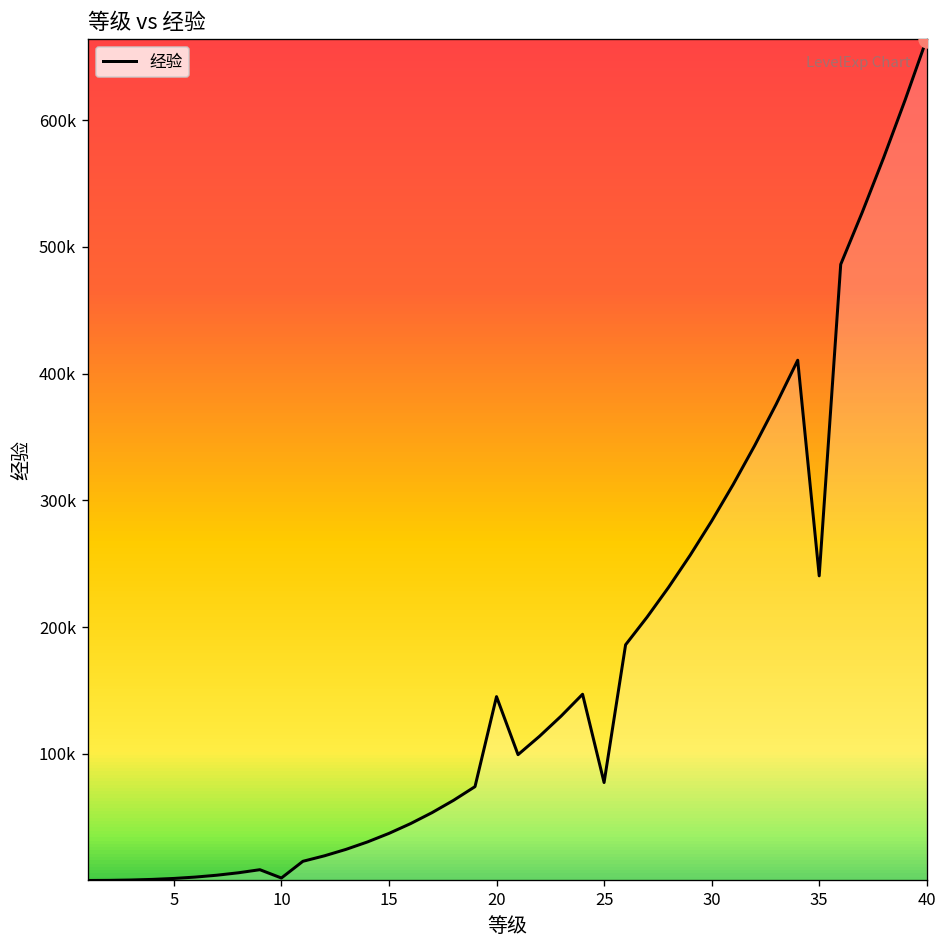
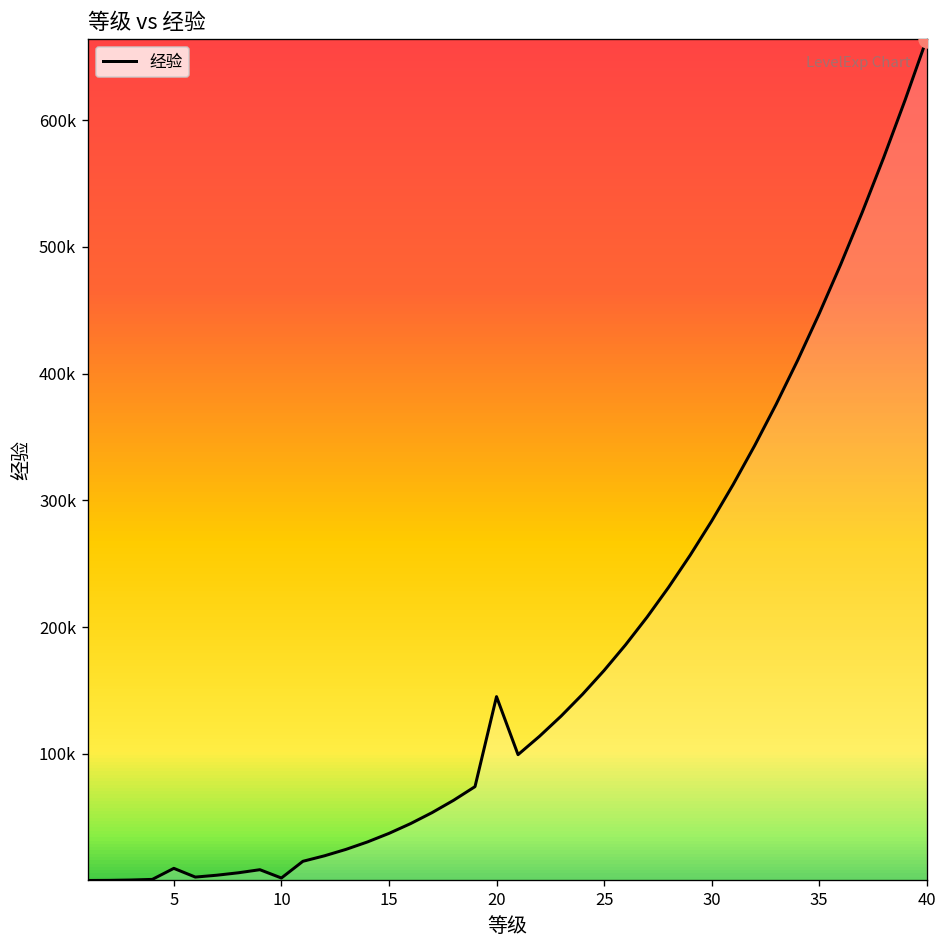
经验, 5: 2000 -> 10000
经验, 25: 77000 -> 166000
经验, 35: 240000 -> 447000
